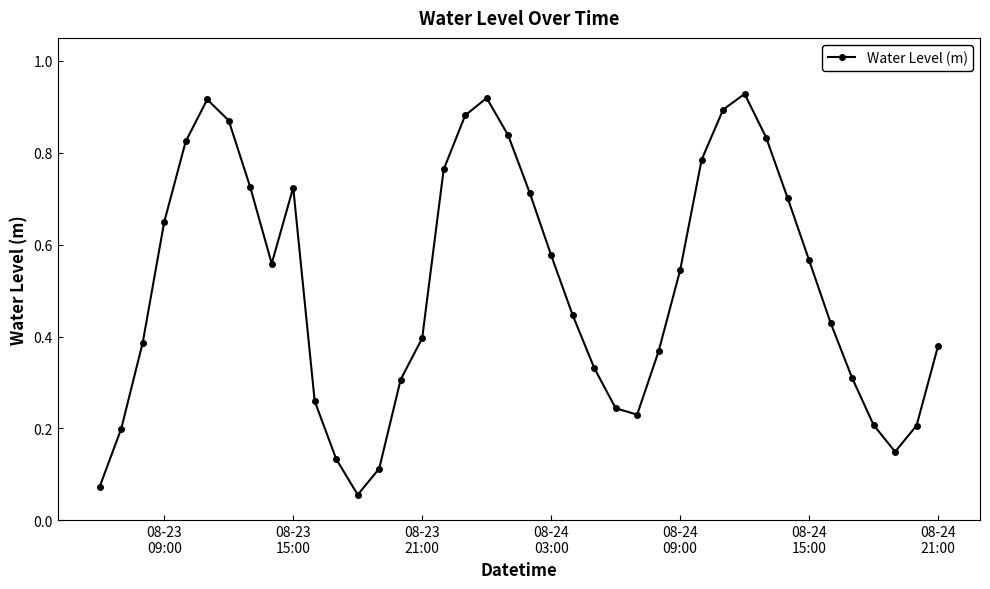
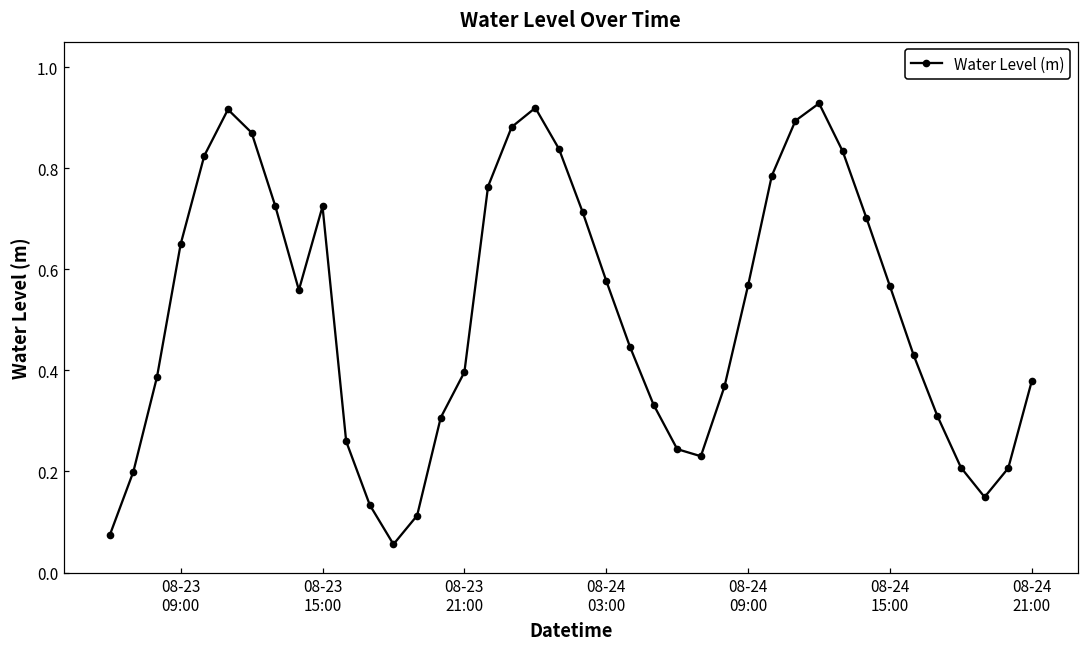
08-24 09:00: 0.54 -> 0.57
